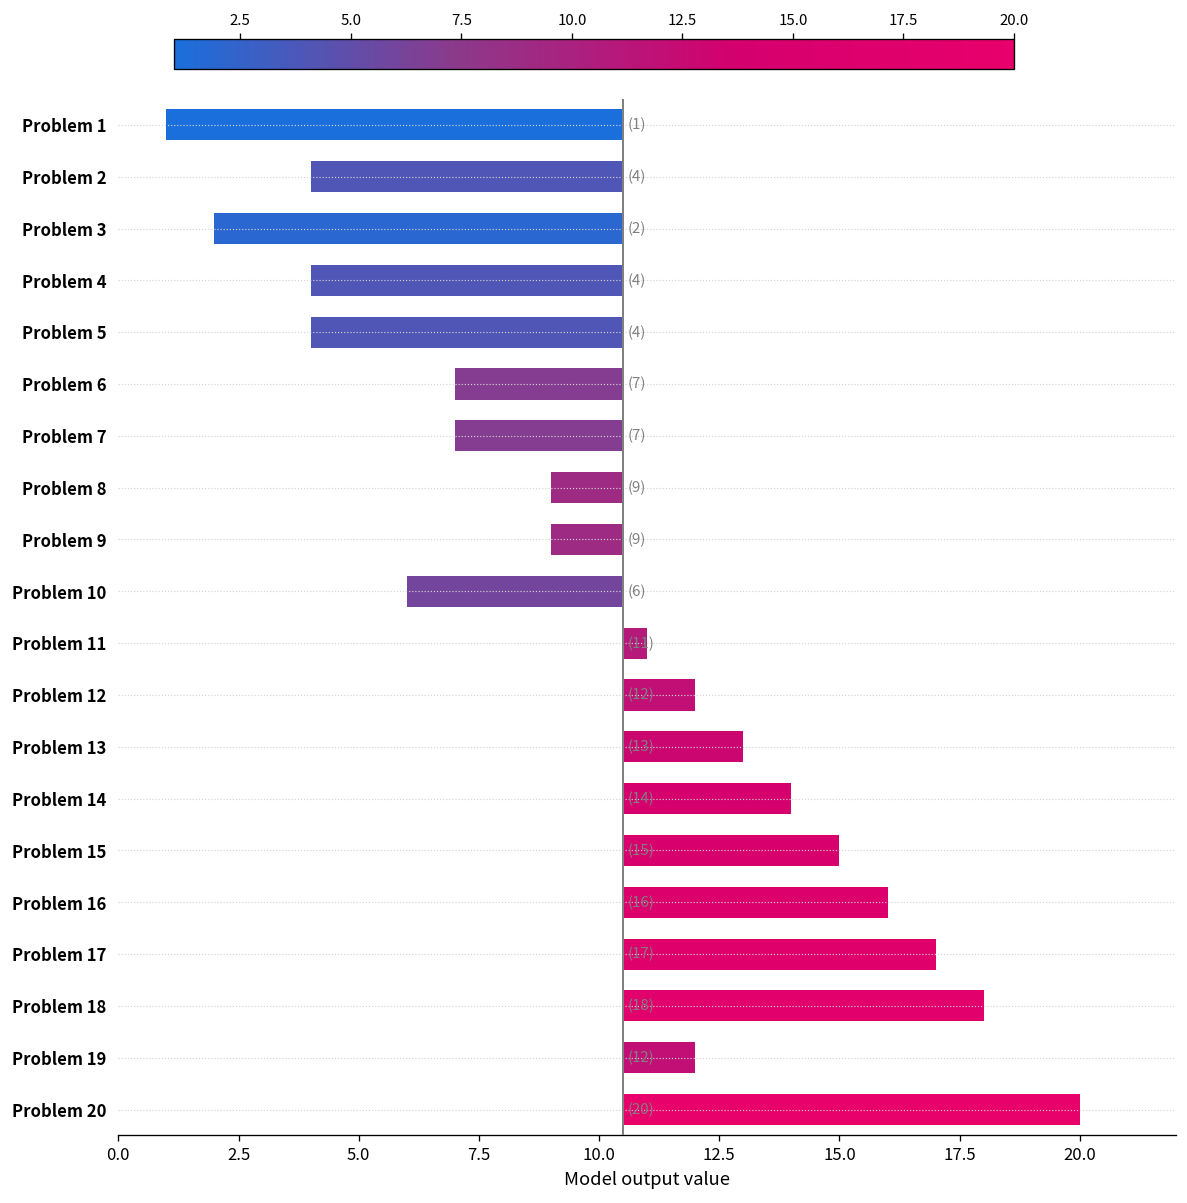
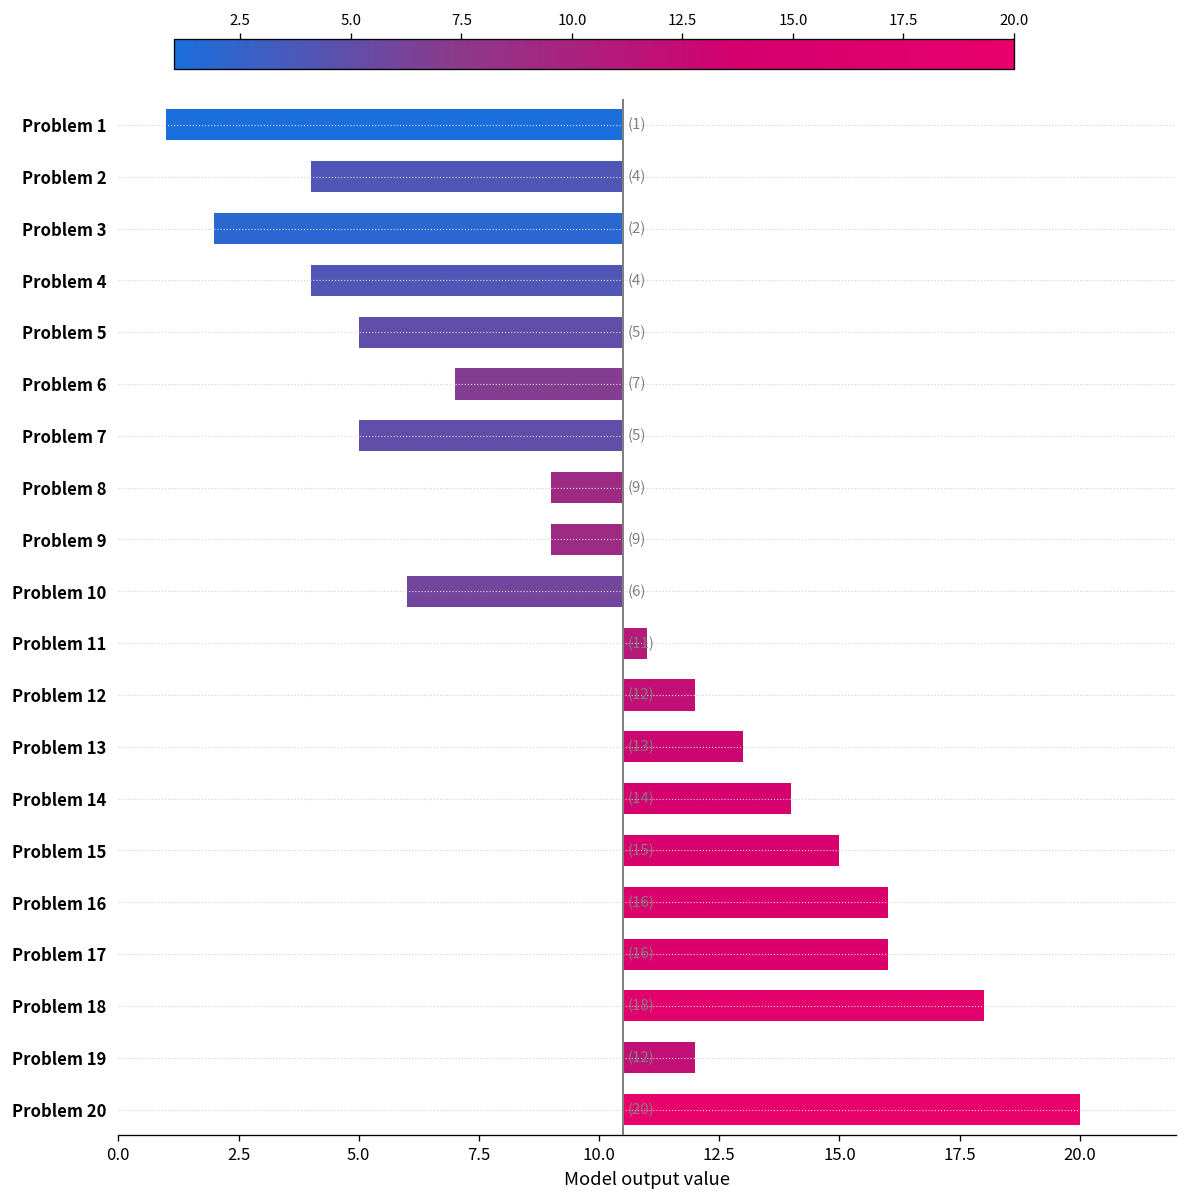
Problem 5: (4) -> (5)
Problem 7: (7) -> (5)
Problem 17: (17) -> (16)
